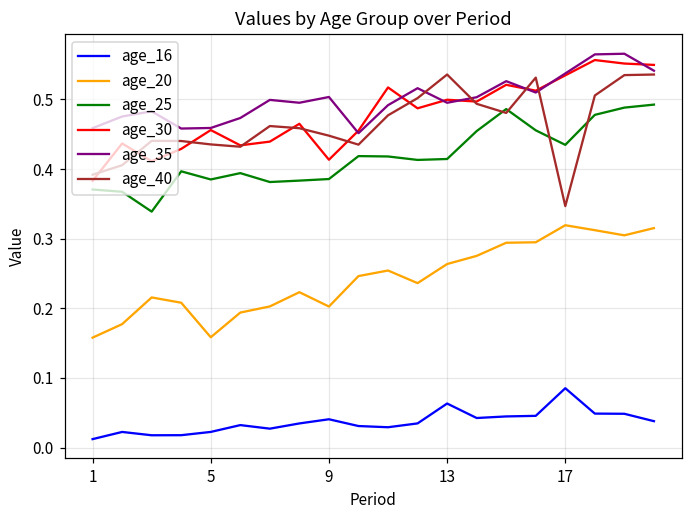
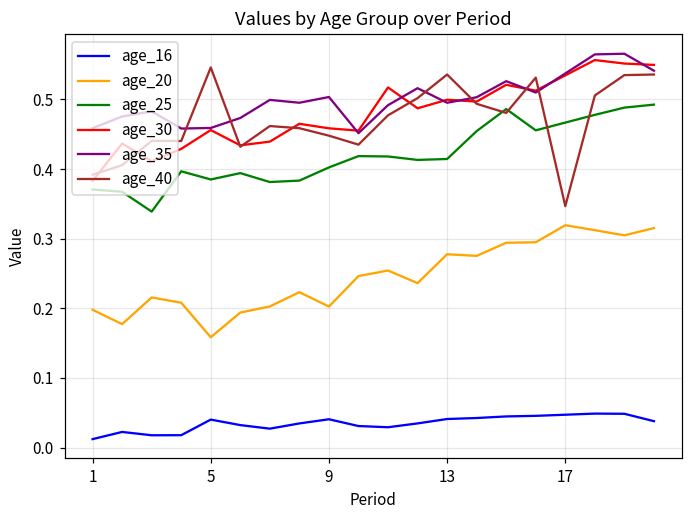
age_20, 1: 0.16 -> 0.20
age_16, 5: 0.02 -> 0.04
age_40, 5: 0.44 -> 0.55
age_25, 9: 0.39 -> 0.40
age_30, 9: 0.41 -> 0.46
age_16, 13: 0.06 -> 0.04
age_20, 13: 0.26 -> 0.28
age_16, 17: 0.09 -> 0.05
age_25, 17: 0.43 -> 0.47
